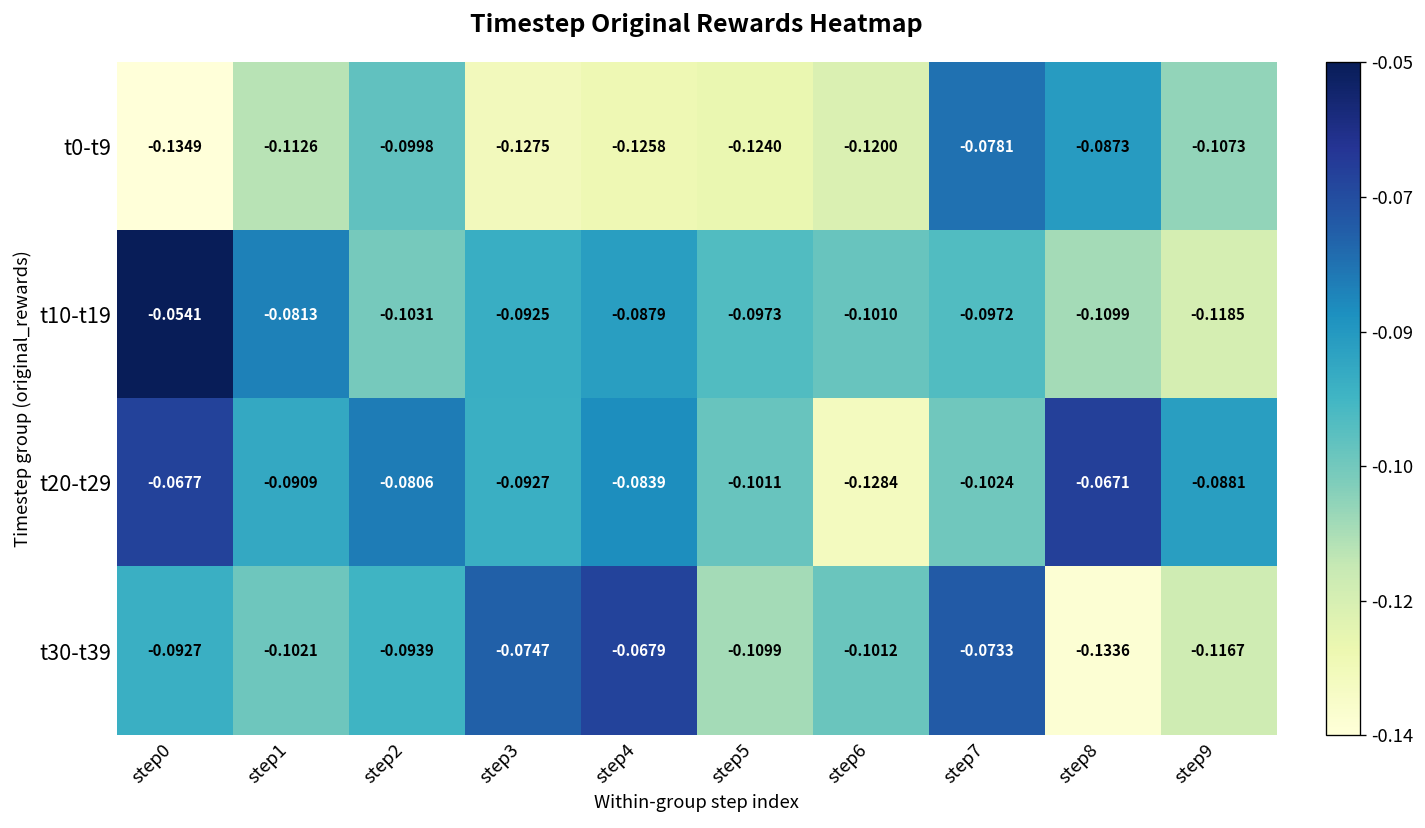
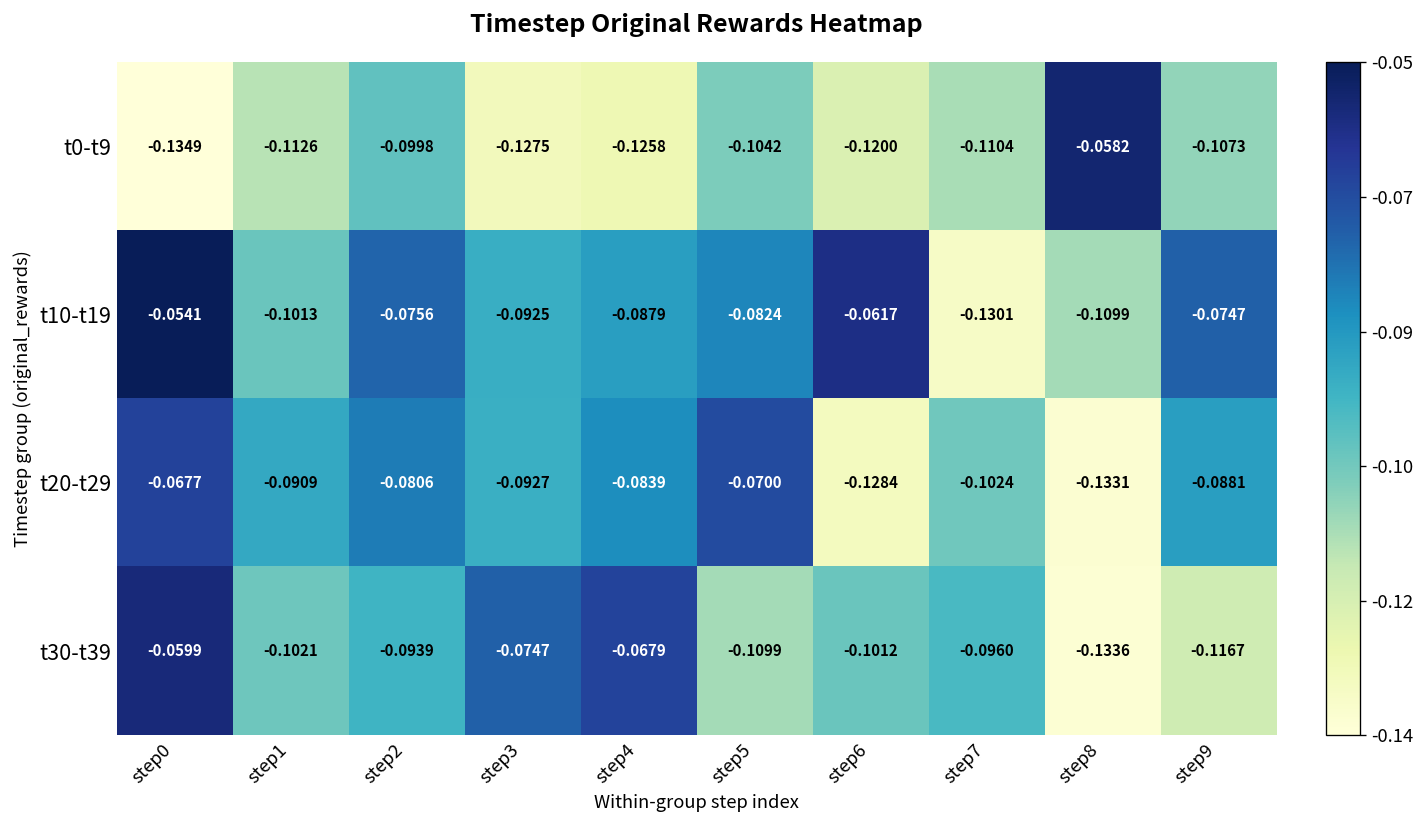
t0-t9, step5: -0.1240 -> -0.1042
t0-t9, step7: -0.0781 -> -0.1104
t0-t9, step8: -0.0873 -> -0.0582
t10-t19, step1: -0.0813 -> -0.1013
t10-t19, step2: -0.1031 -> -0.0756
t10-t19, step5: -0.0973 -> -0.0824
t10-t19, step6: -0.1010 -> -0.0617
t10-t19, step7: -0.0972 -> -0.1301
t10-t19, step9: -0.1185 -> -0.0747
t20-t29, step5: -0.1011 -> -0.0700
t20-t29, step8: -0.0671 -> -0.1331
t30-t39, step0: -0.0927 -> -0.0599
t30-t39, step7: -0.0733 -> -0.0960
